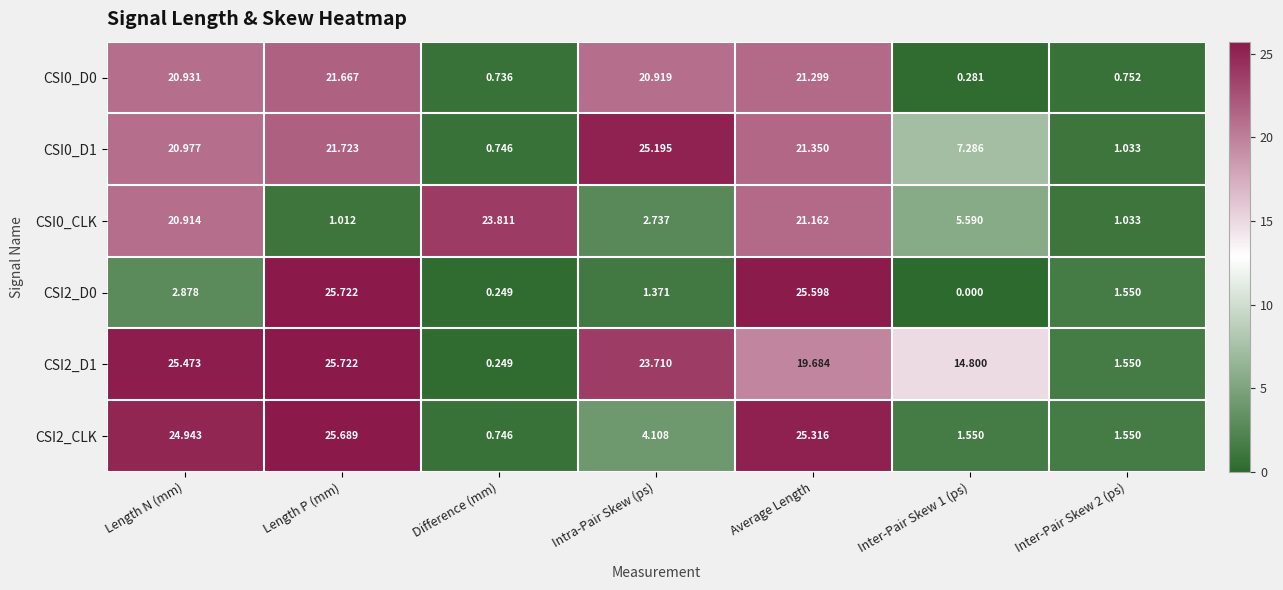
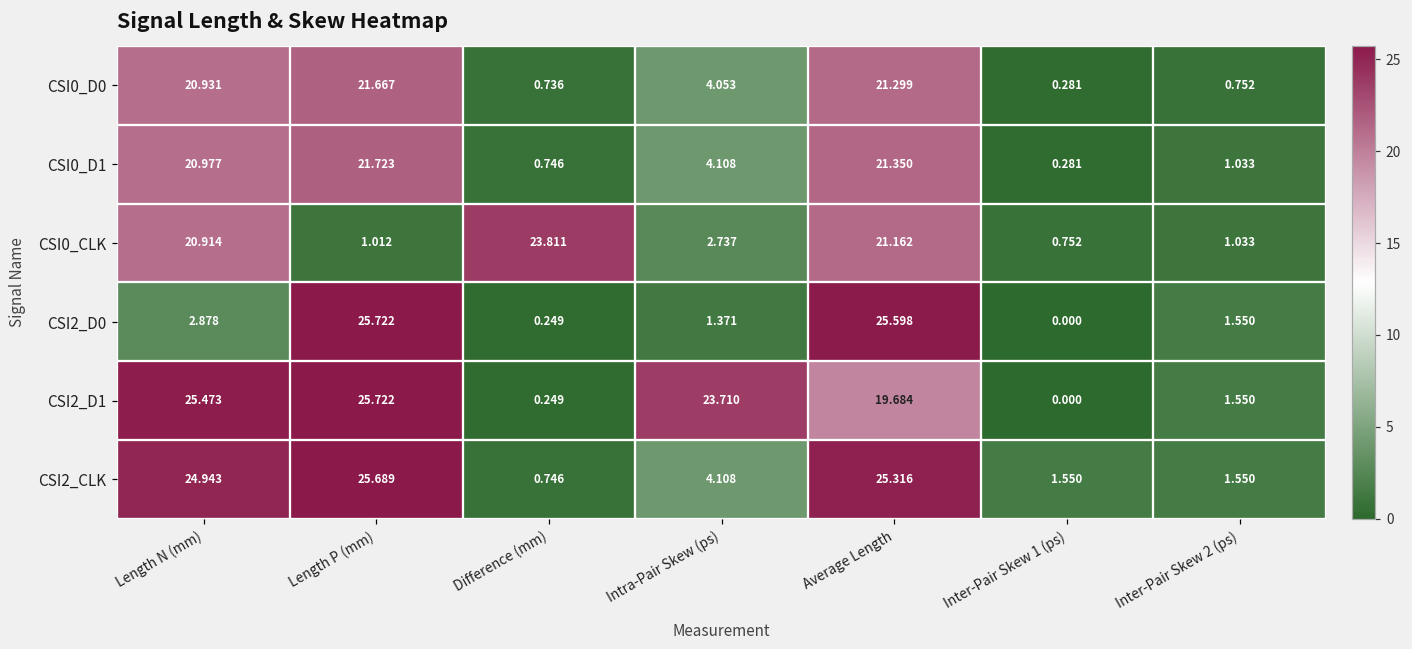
CSI0_D0, Intra-Pair Skew (ps): 20.919 -> 4.053
CSI0_D1, Intra-Pair Skew (ps): 25.195 -> 4.108
CSI0_D1, Inter-Pair Skew 1 (ps): 7.286 -> 0.281
CSI0_CLK, Inter-Pair Skew 1 (ps): 5.590 -> 0.752
CSI2_D1, Inter-Pair Skew 1 (ps): 14.800 -> 0.000
